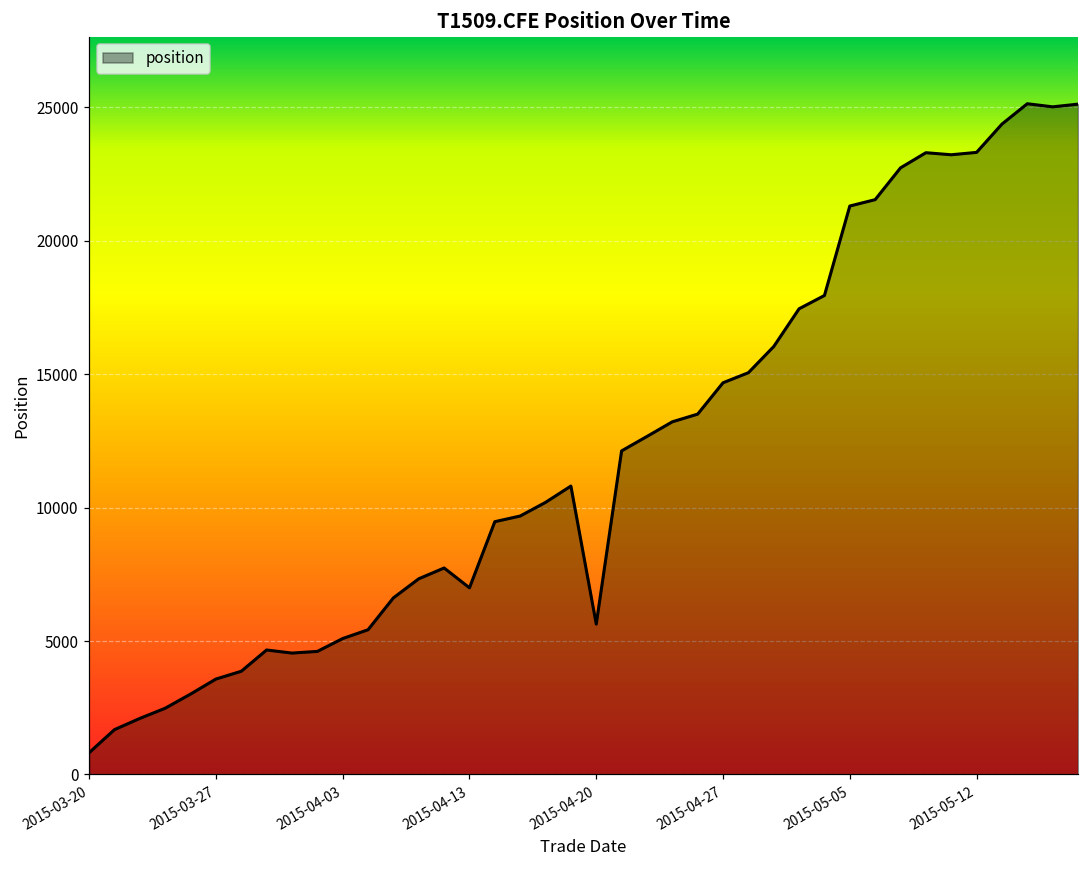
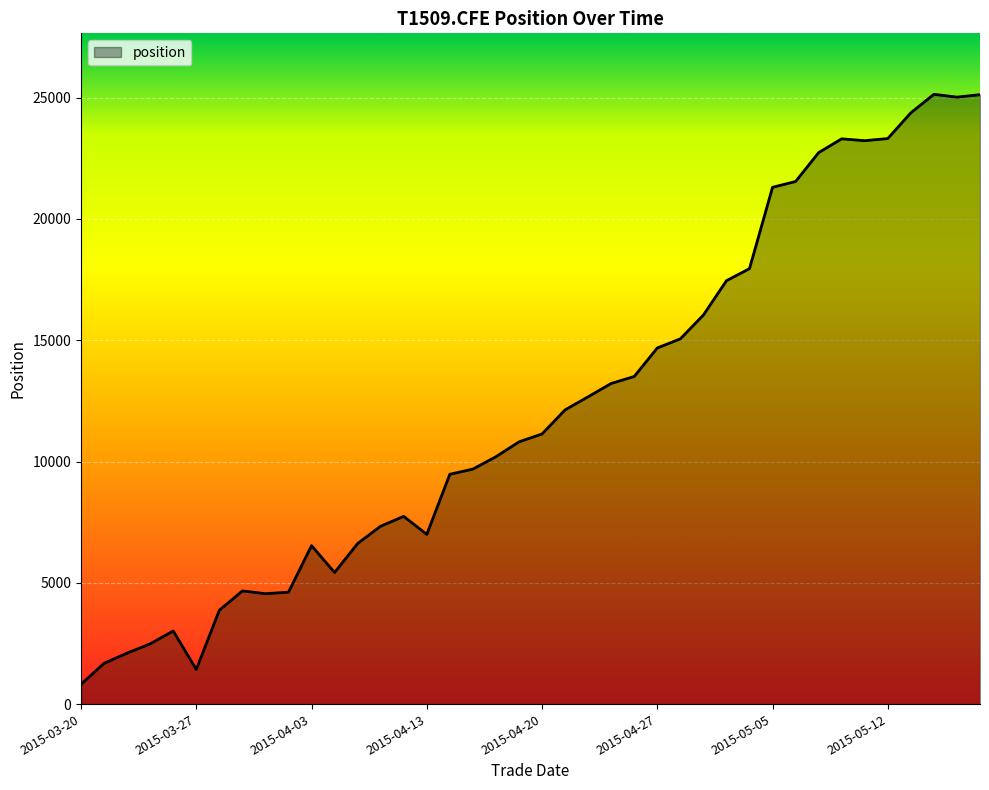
2015-03-27: 3600 -> 1400
2015-04-03: 5100 -> 6500
2015-04-20: 5600 -> 11100
